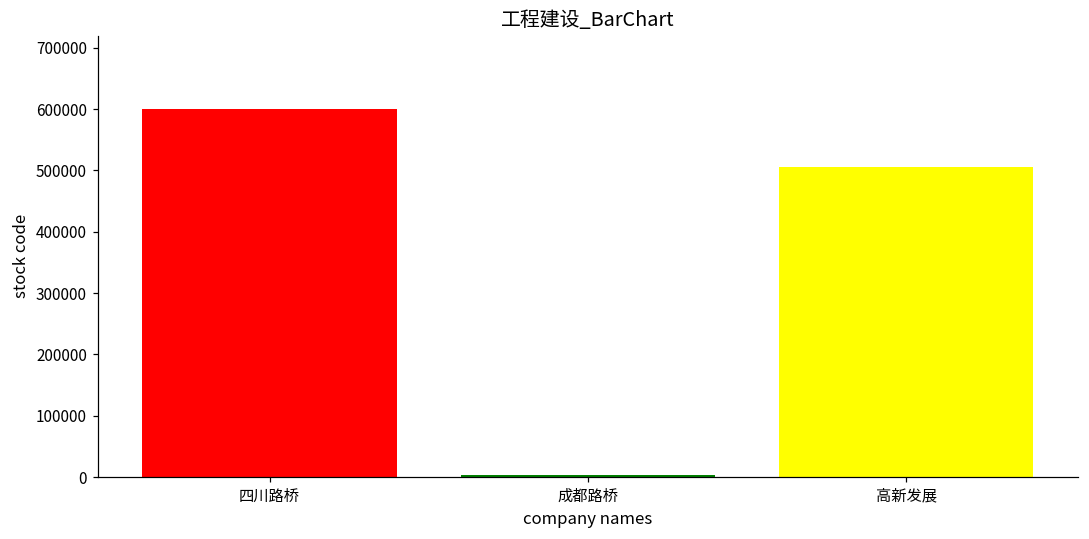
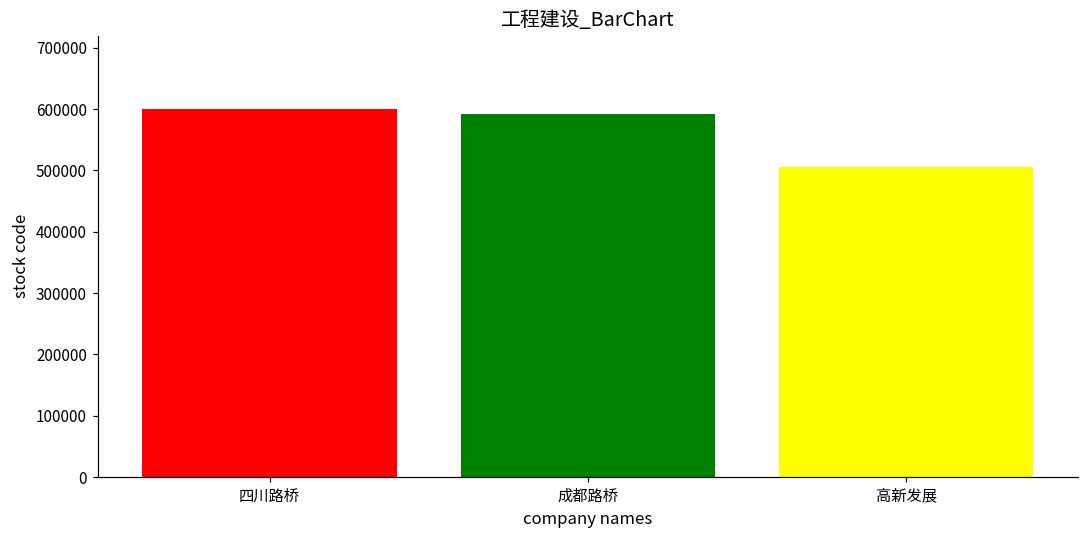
成都路桥: 0 -> 590000
